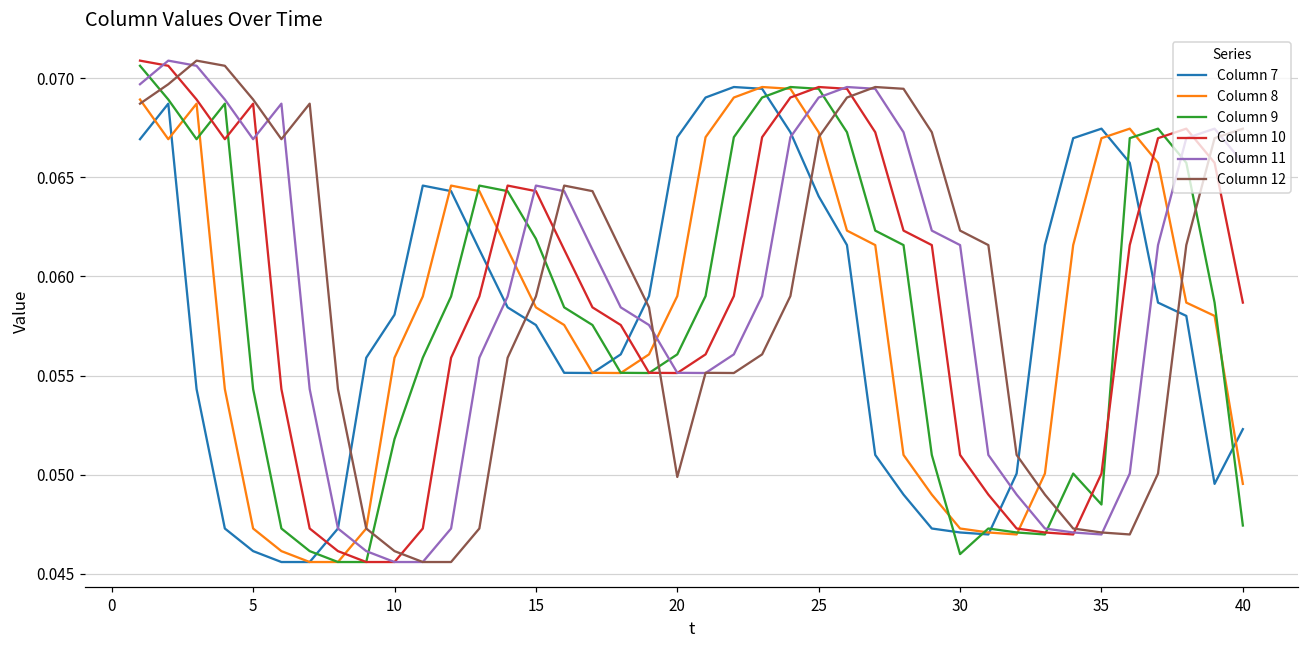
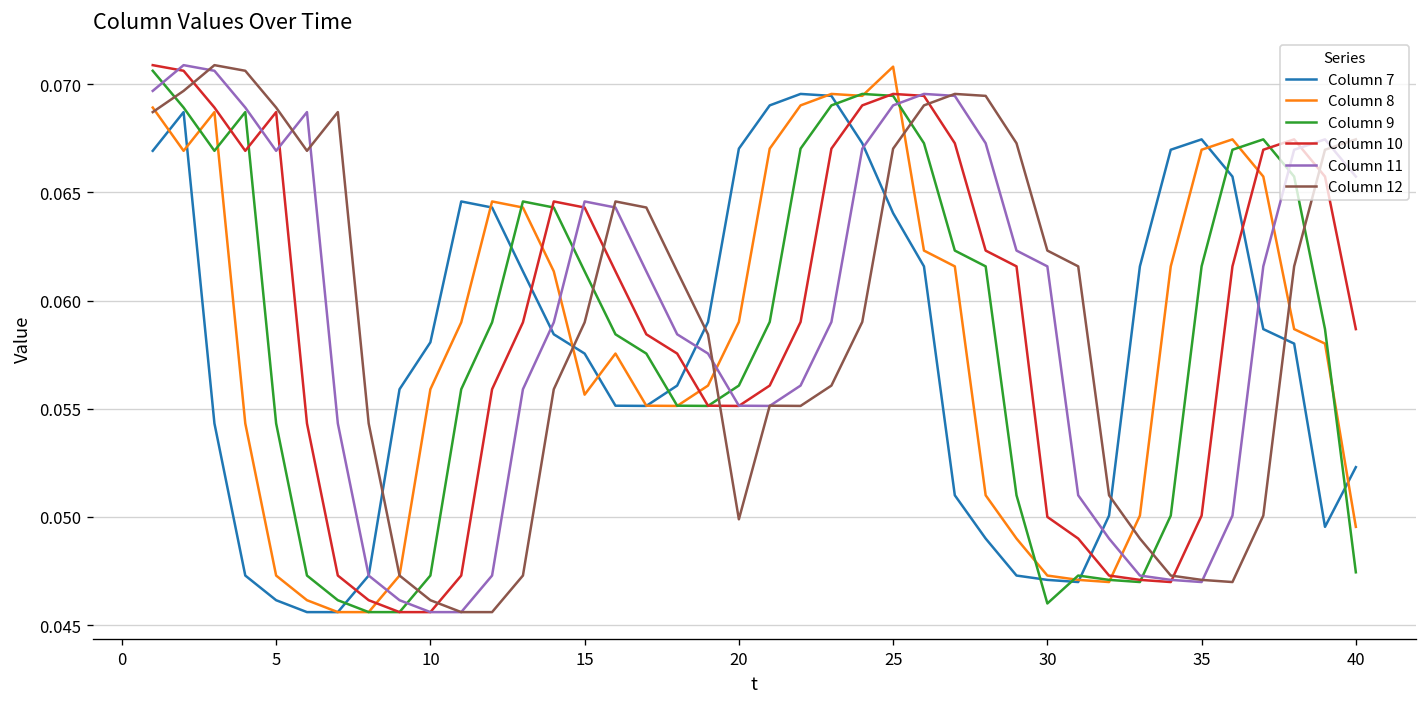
Column 9, 10: 0.0518 -> 0.0473
Column 8, 15: 0.0584 -> 0.0557
Column 9, 15: 0.0619 -> 0.0614
Column 8, 25: 0.0673 -> 0.0708
Column 10, 30: 0.051 -> 0.050
Column 9, 35: 0.0485 -> 0.0616
